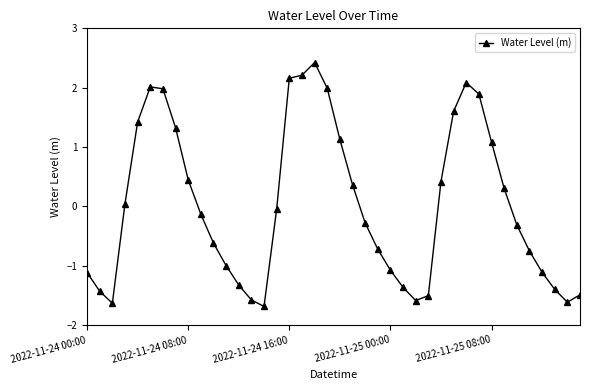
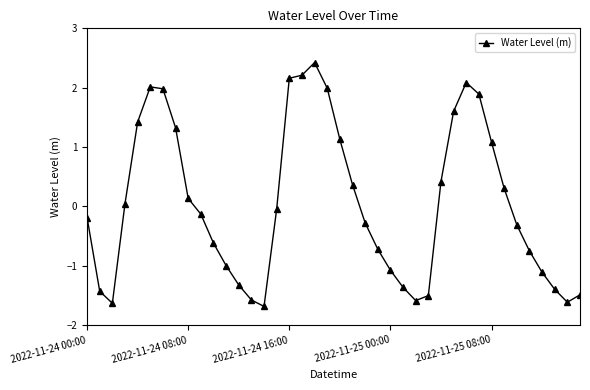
2022-11-24 00:00: -1.1 -> -0.2
2022-11-24 08:00: 0.4 -> 0.1
